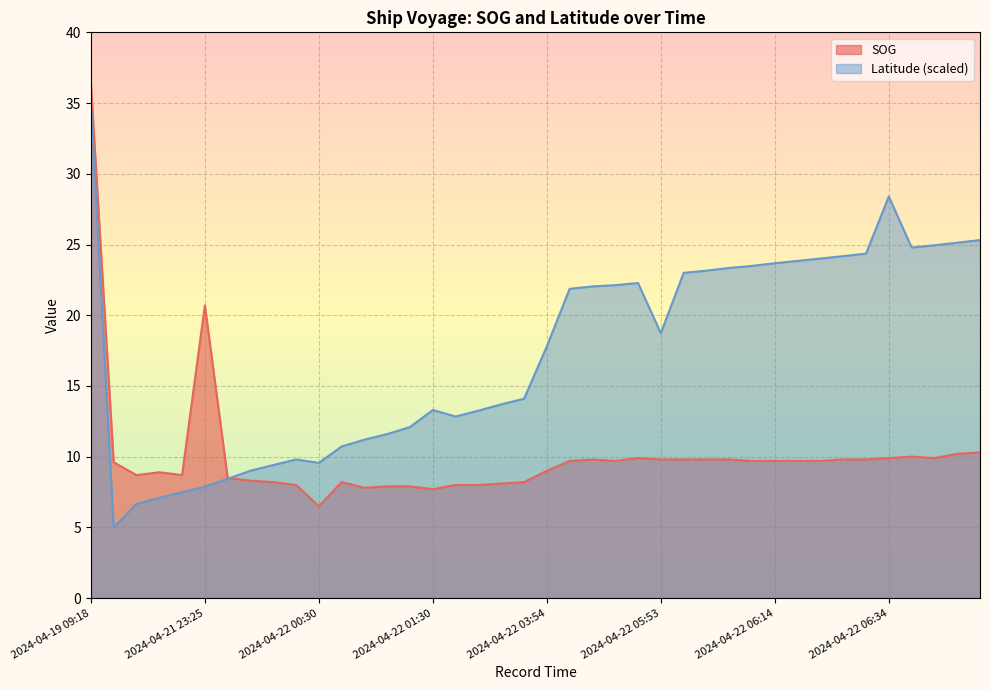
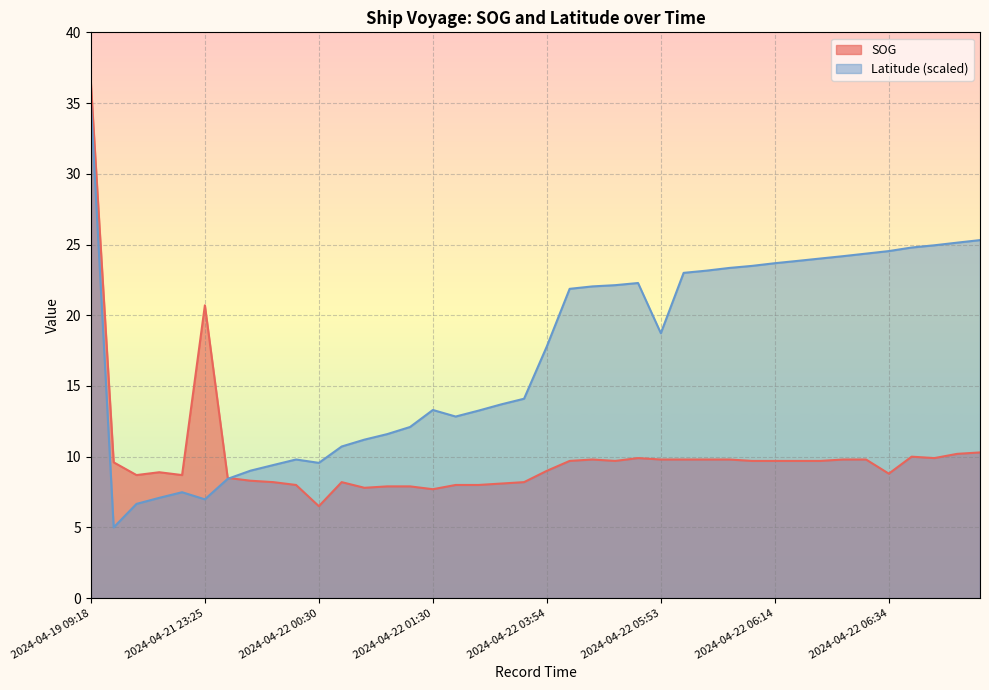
Latitude (scaled), 2024-04-21 23:25: 7.9 -> 7.0
SOG, 2024-04-22 06:34: 9.9 -> 8.8
Latitude (scaled), 2024-04-22 06:34: 28.4 -> 24.5
